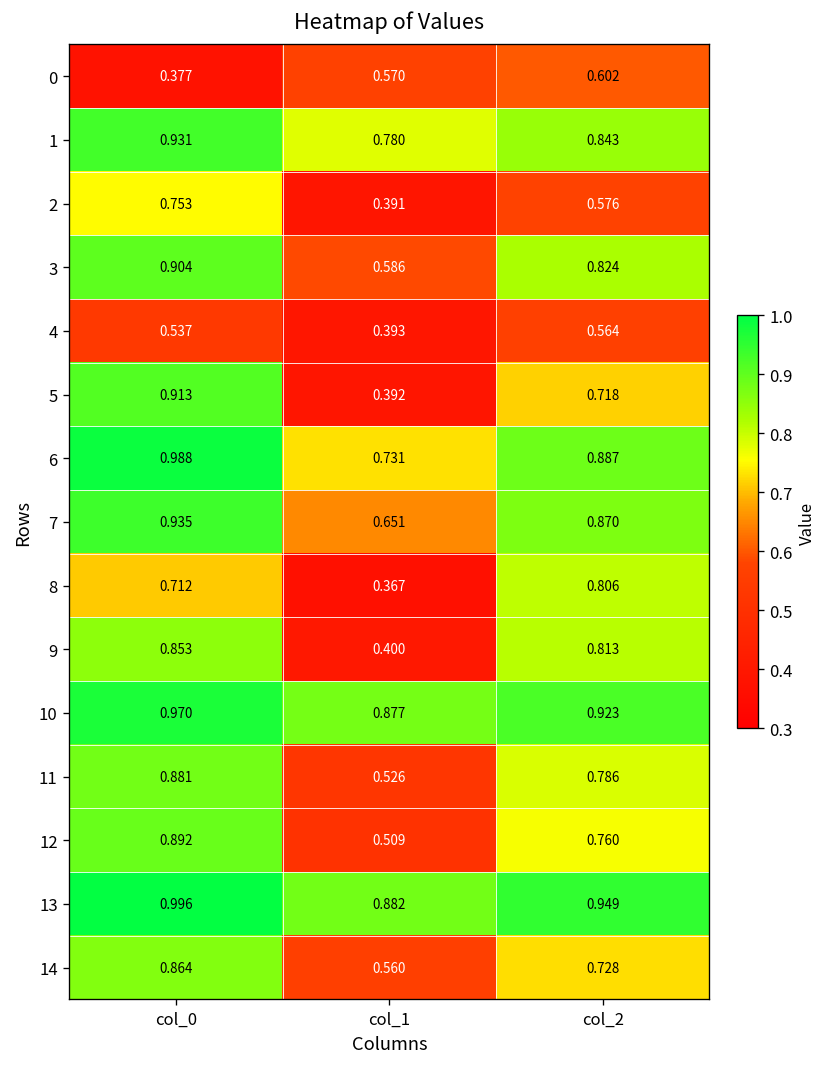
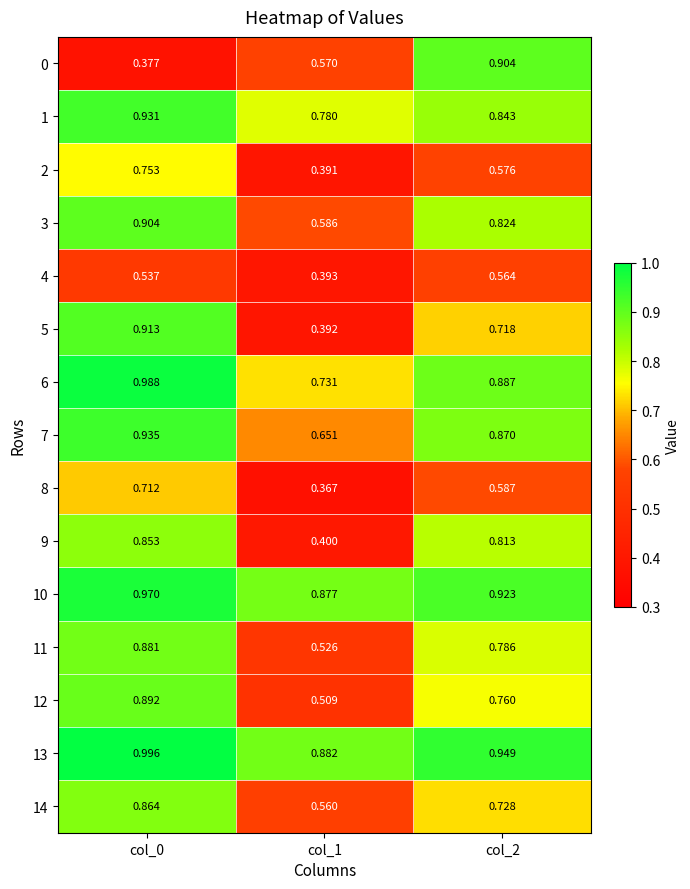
0, col_2: 0.602 -> 0.904
8, col_2: 0.806 -> 0.587
